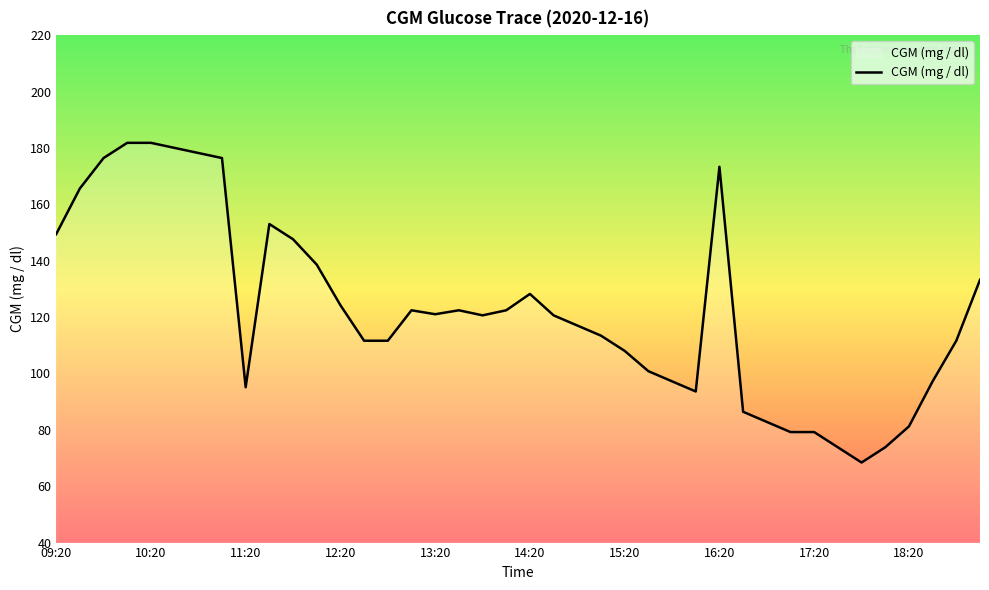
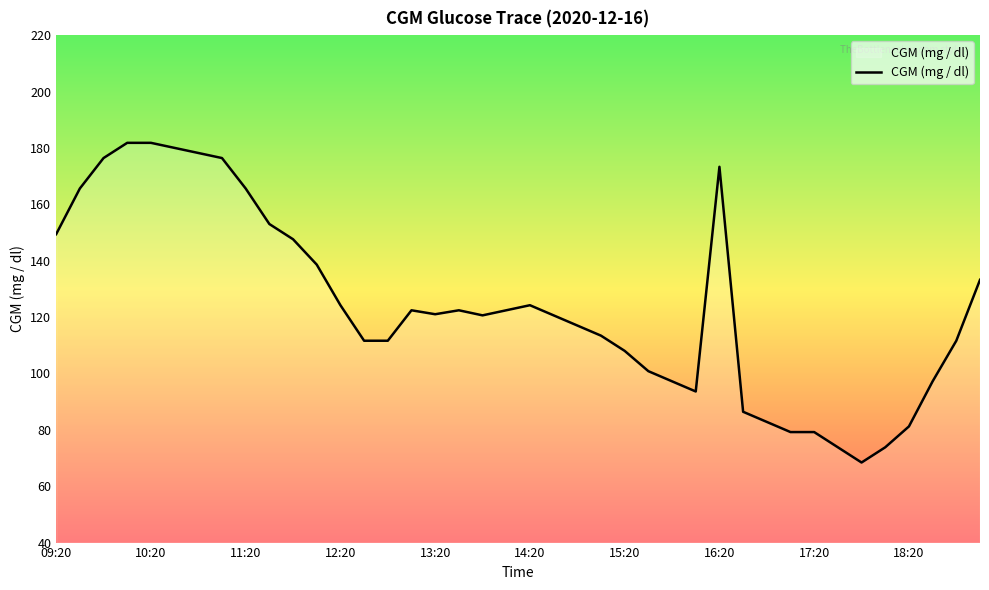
11:20: 95 -> 166
14:20: 128 -> 124
